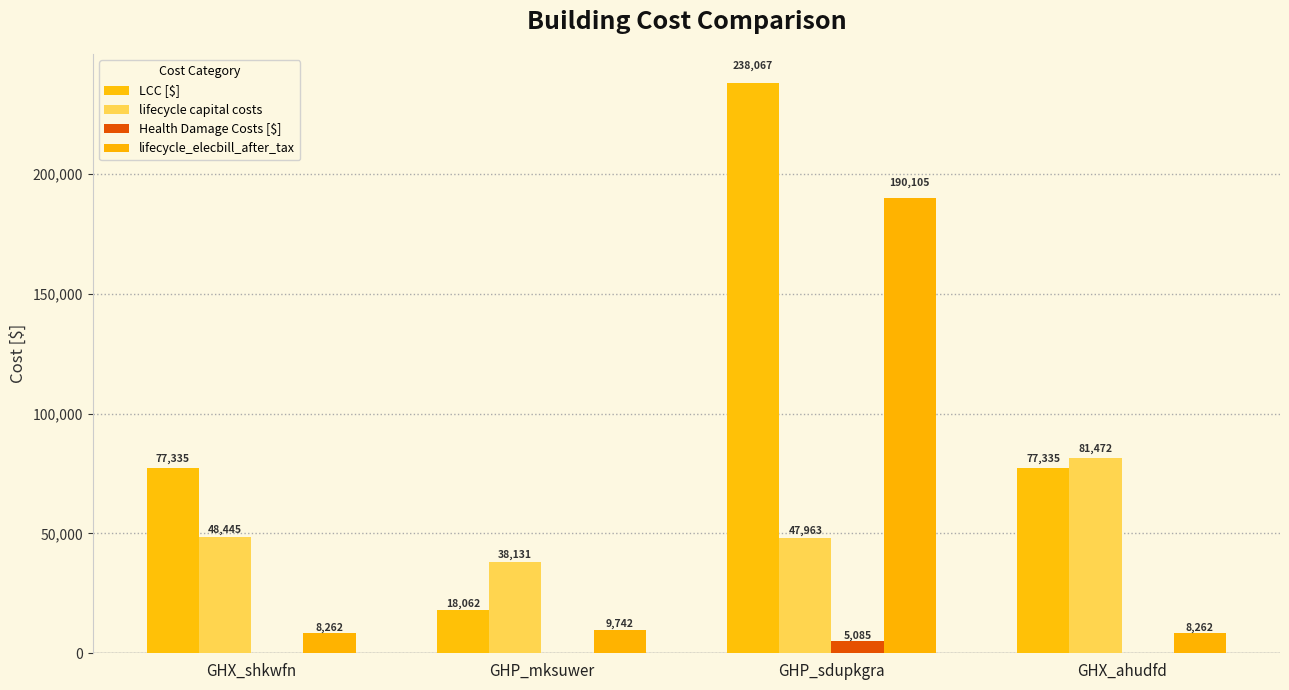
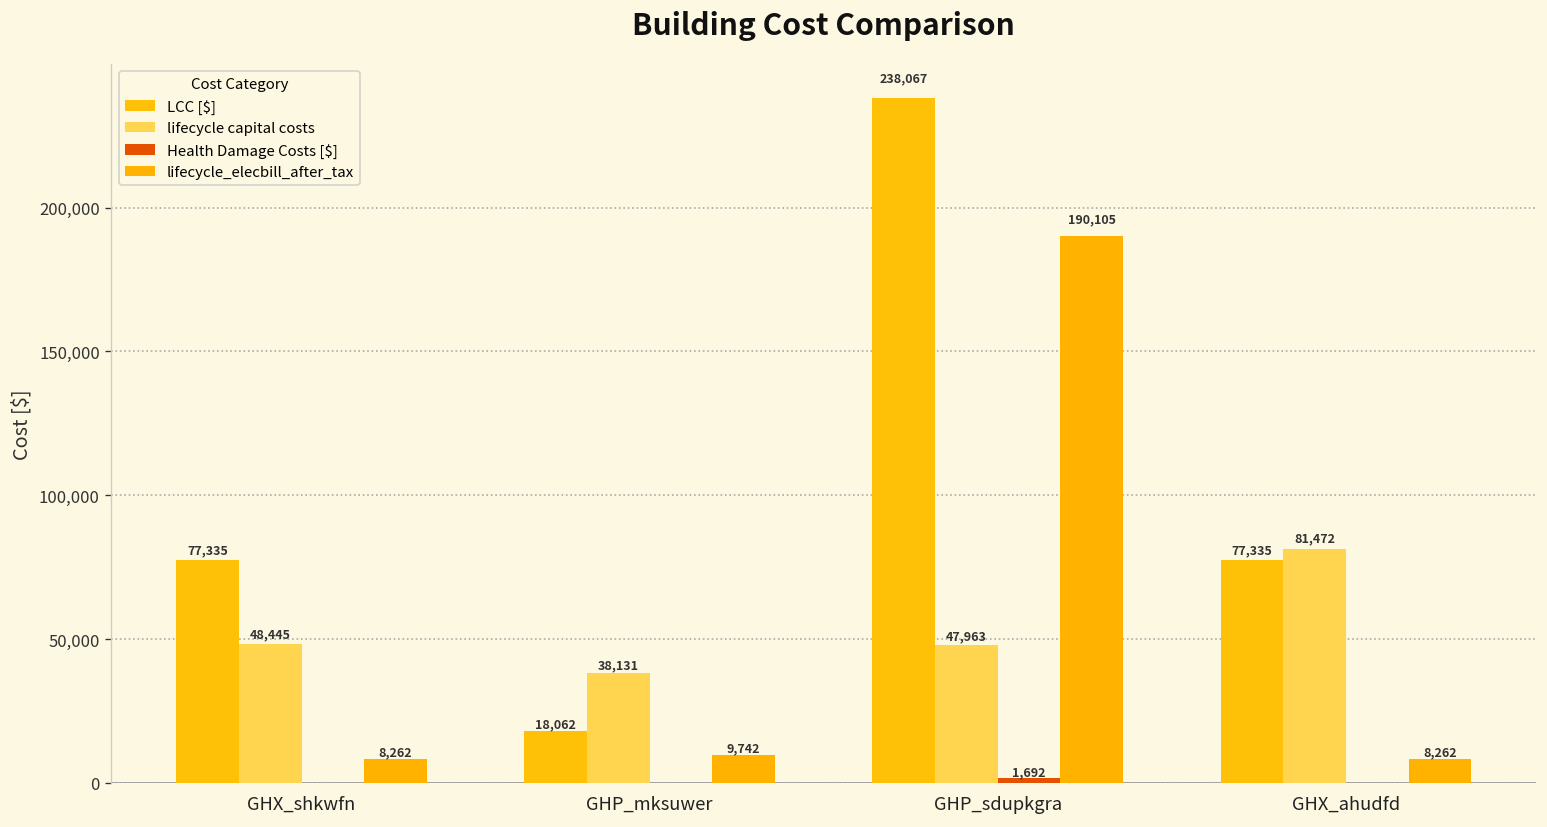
Health Damage Costs [$], GHP_sdupkgra: 5,085 -> 1,692
